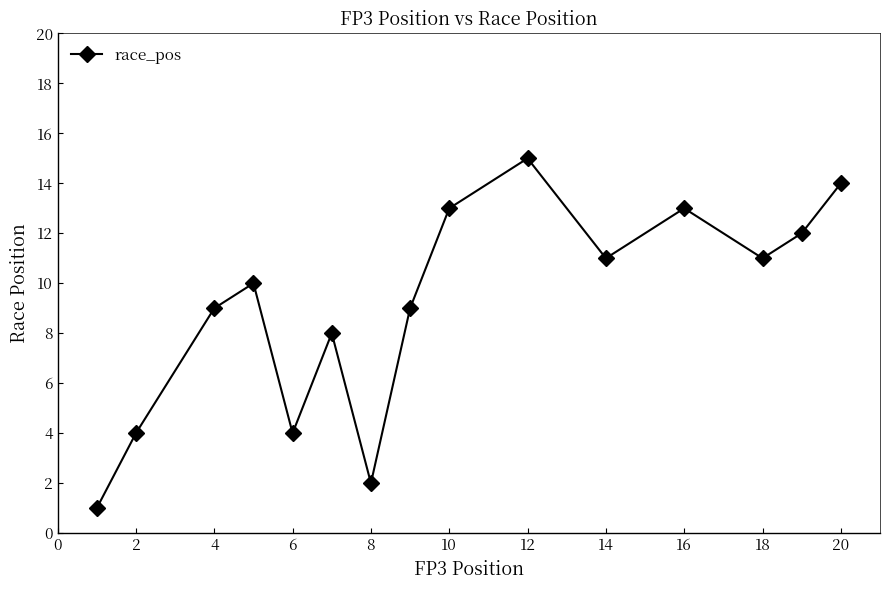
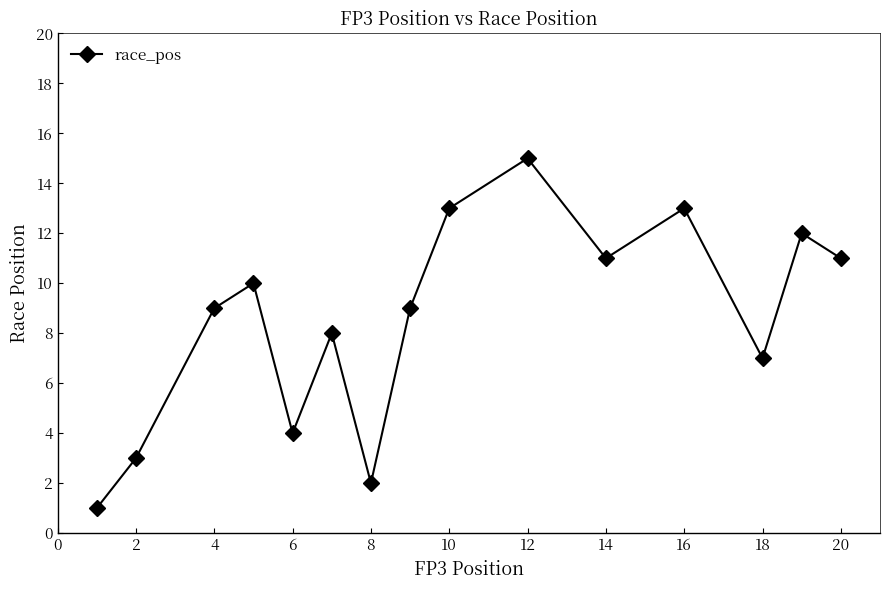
2: 4 -> 3
18: 11 -> 7
20: 14 -> 11
